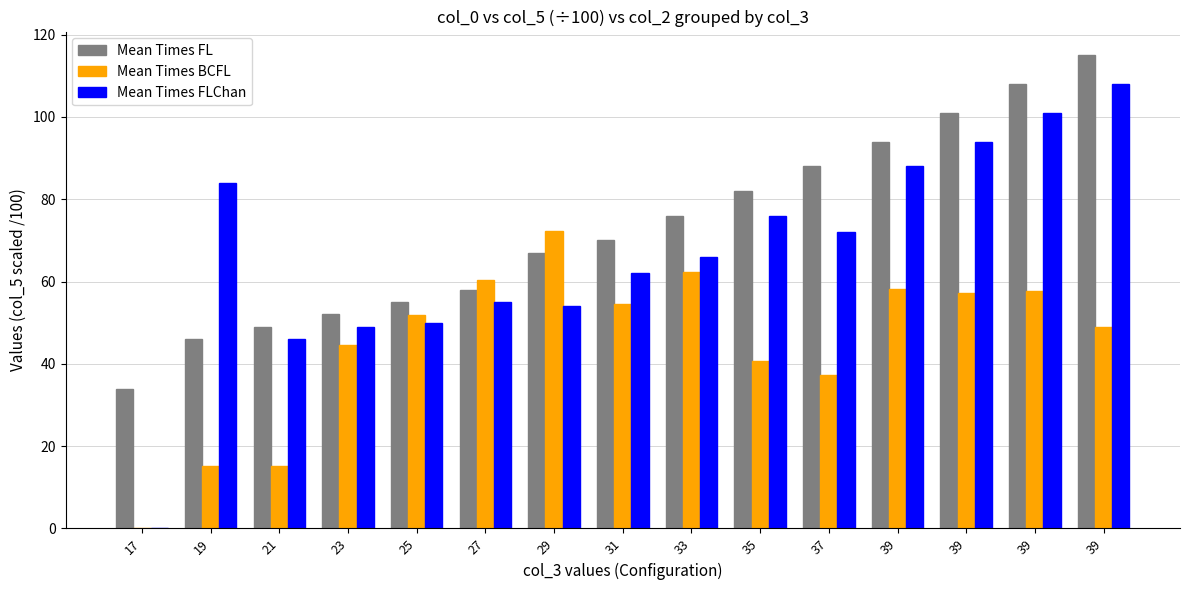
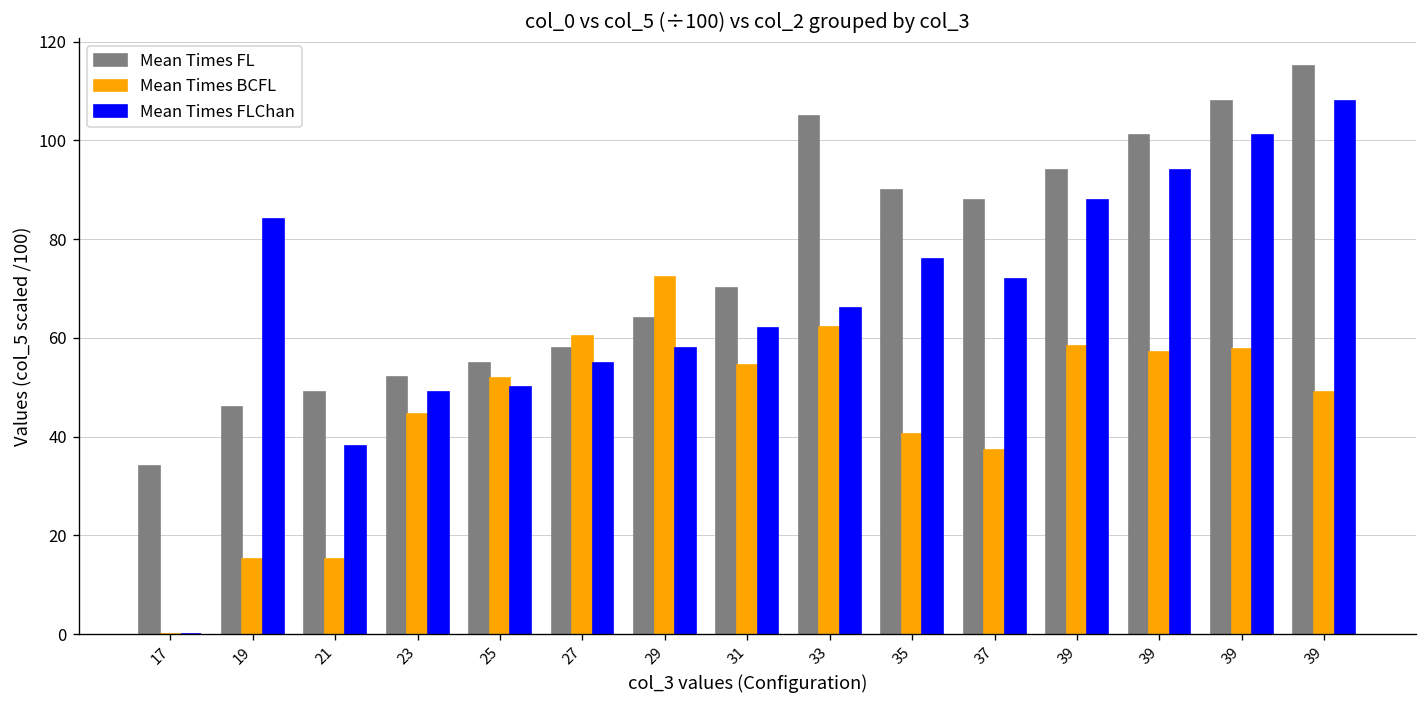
Mean Times FLChan, 21: 46 -> 38
Mean Times FL, 29: 67 -> 64
Mean Times FLChan, 29: 54 -> 58
Mean Times FL, 33: 76 -> 105
Mean Times FL, 35: 82 -> 90
